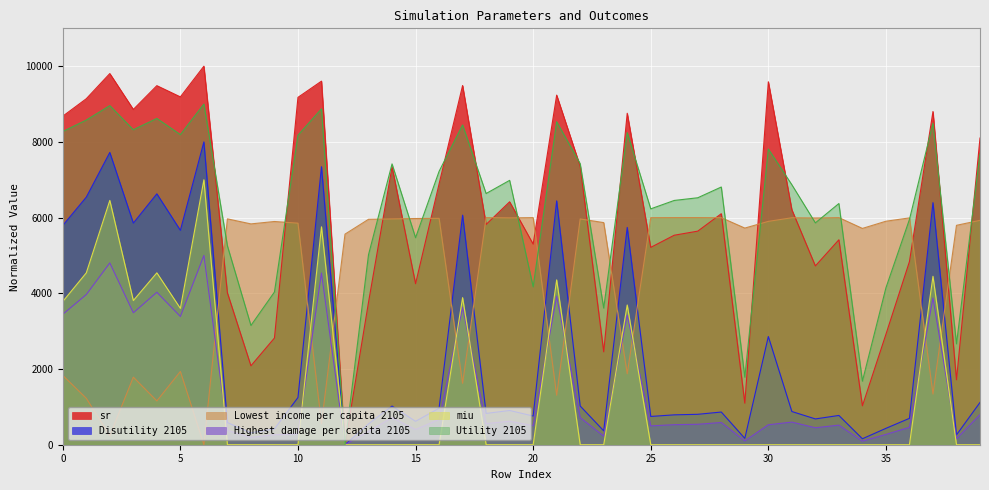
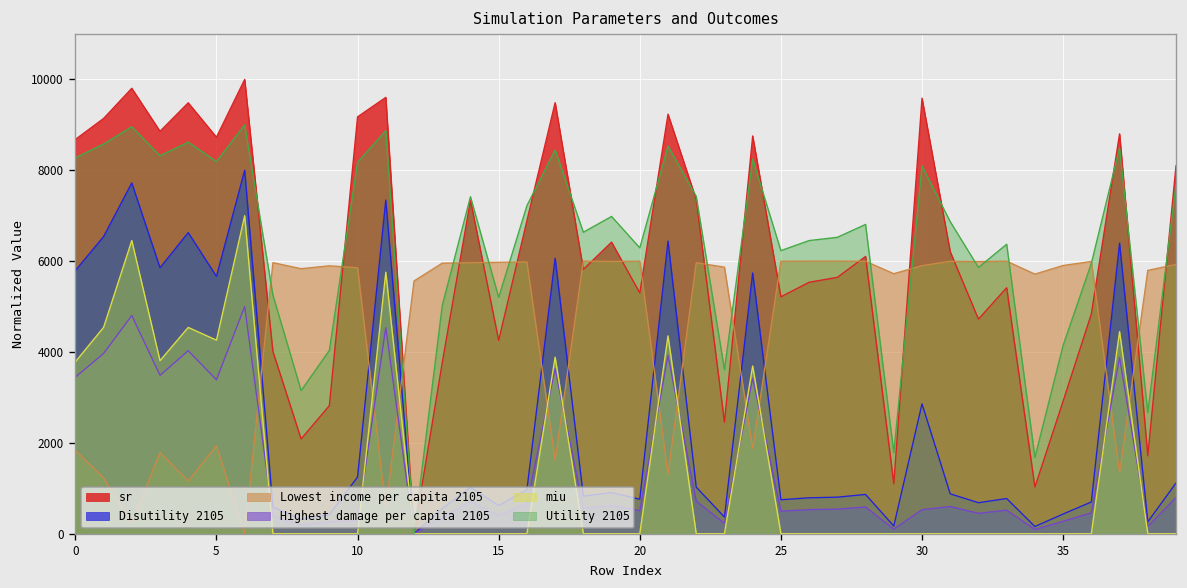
sr, 5: 9200 -> 8700
miu, 5: 3600 -> 4300
Utility 2105, 15: 5500 -> 5200
Utility 2105, 20: 4200 -> 6300
Utility 2105, 30: 7800 -> 8100
